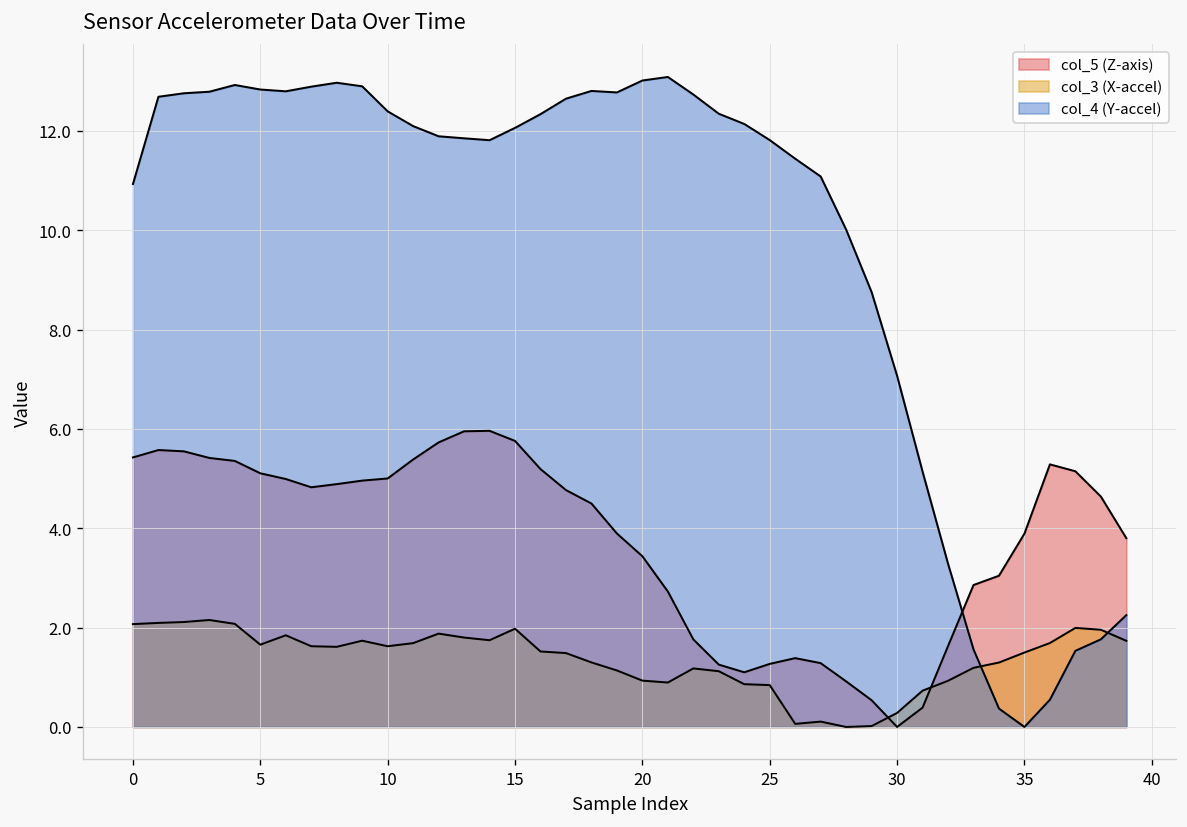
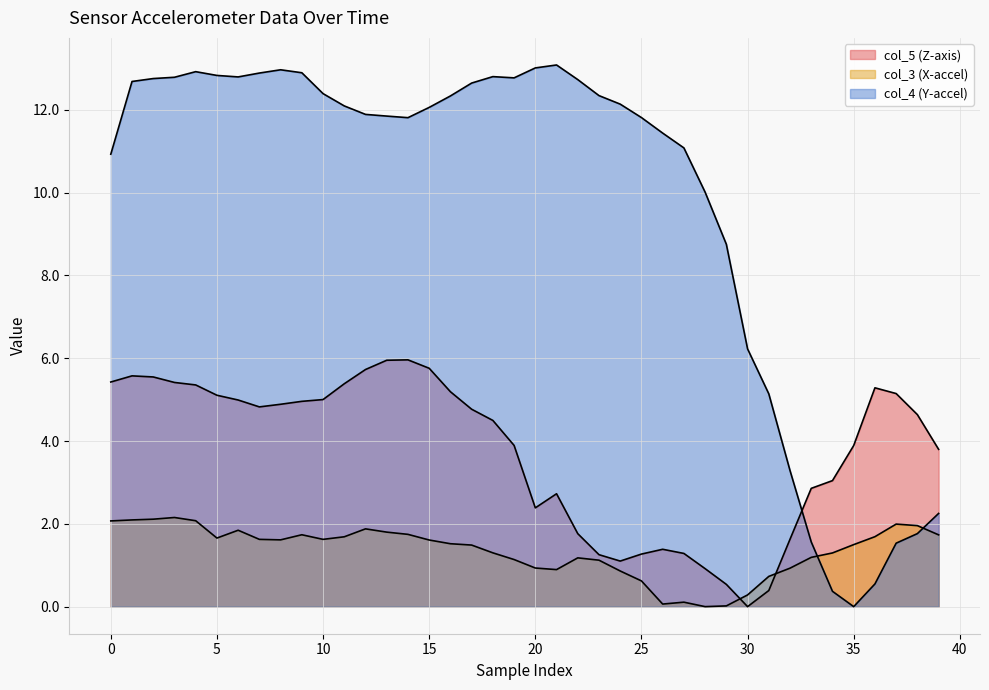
col_3 (X-accel), 15: 2.0 -> 1.6
col_5 (Z-axis), 20: 3.4 -> 2.4
col_3 (X-accel), 25: 0.8 -> 0.6
col_4 (Y-accel), 30: 7.1 -> 6.2
